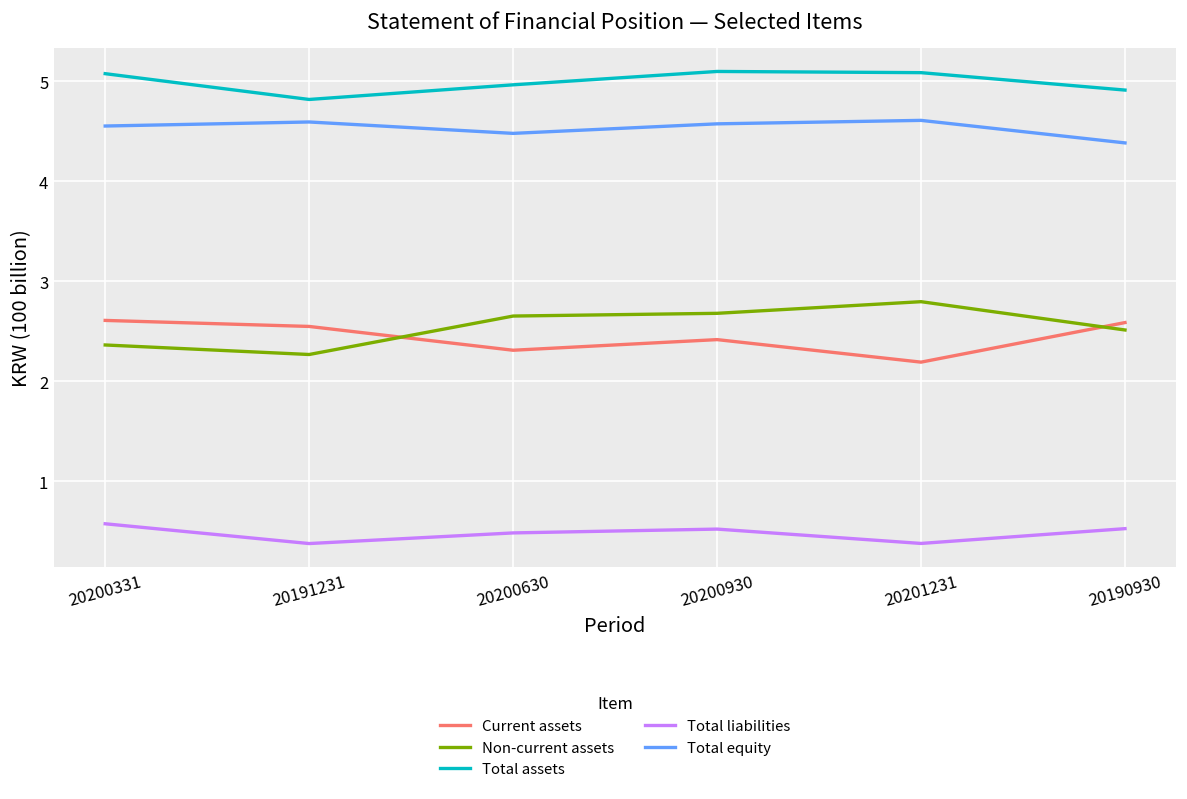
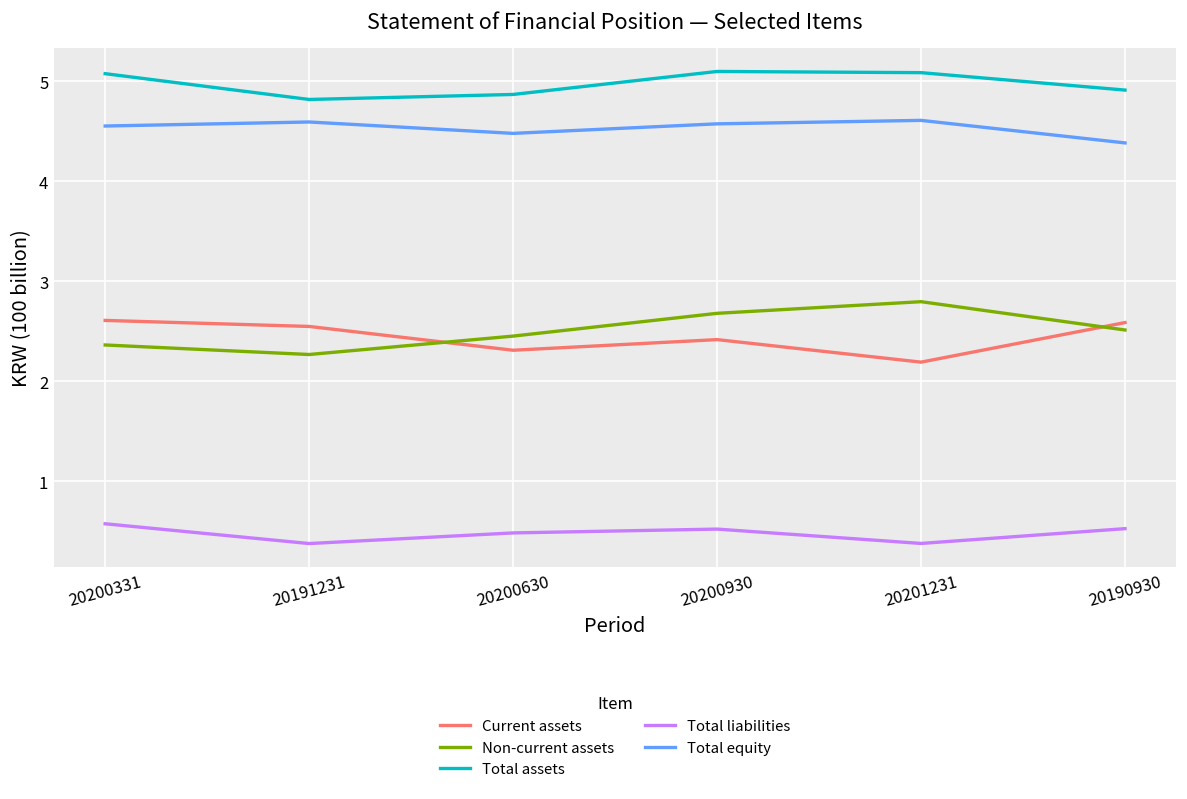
Non-current assets, 20200630: 2.7 -> 2.5
Total assets, 20200630: 5.0 -> 4.9
